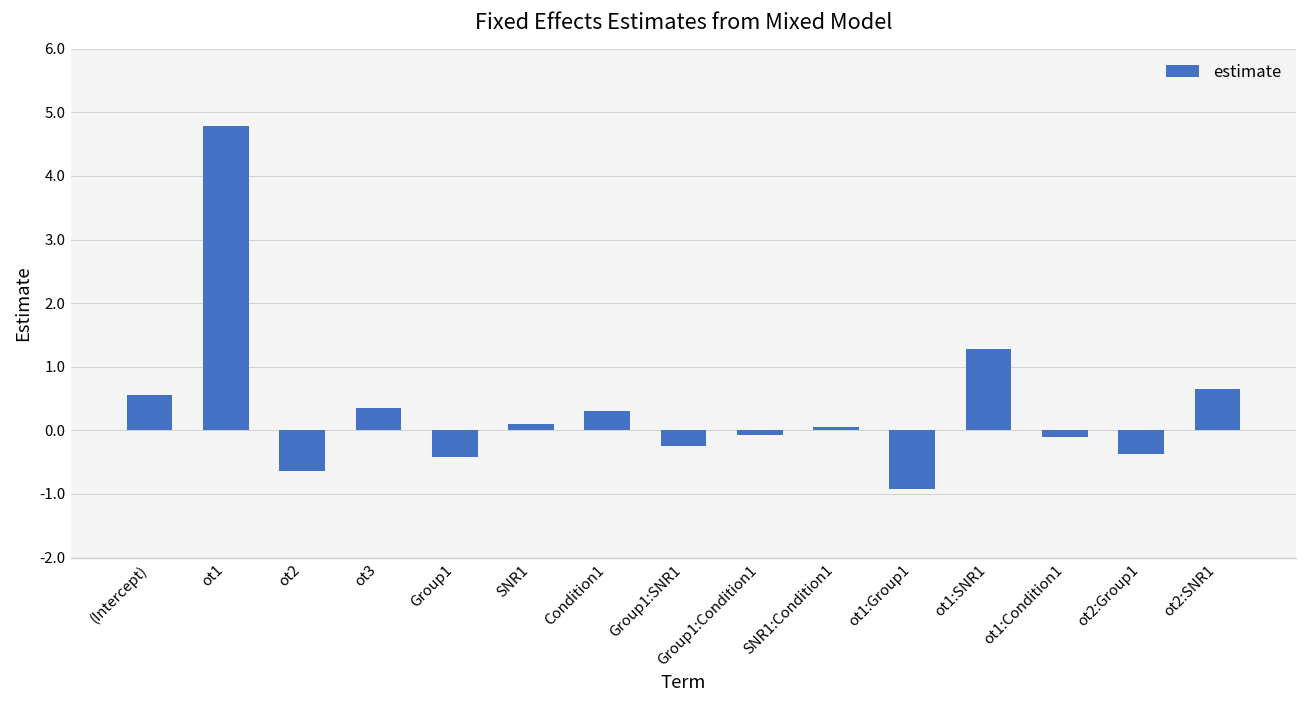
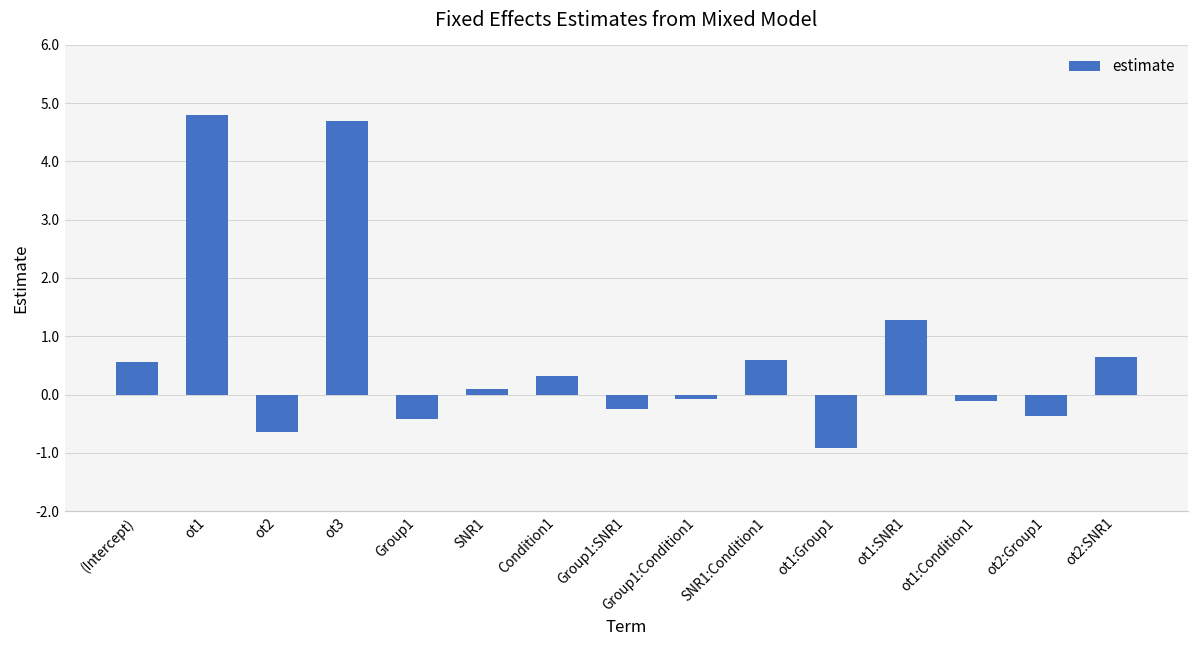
ot3: 0.3 -> 4.7
SNR1:Condition1: 0.1 -> 0.6
